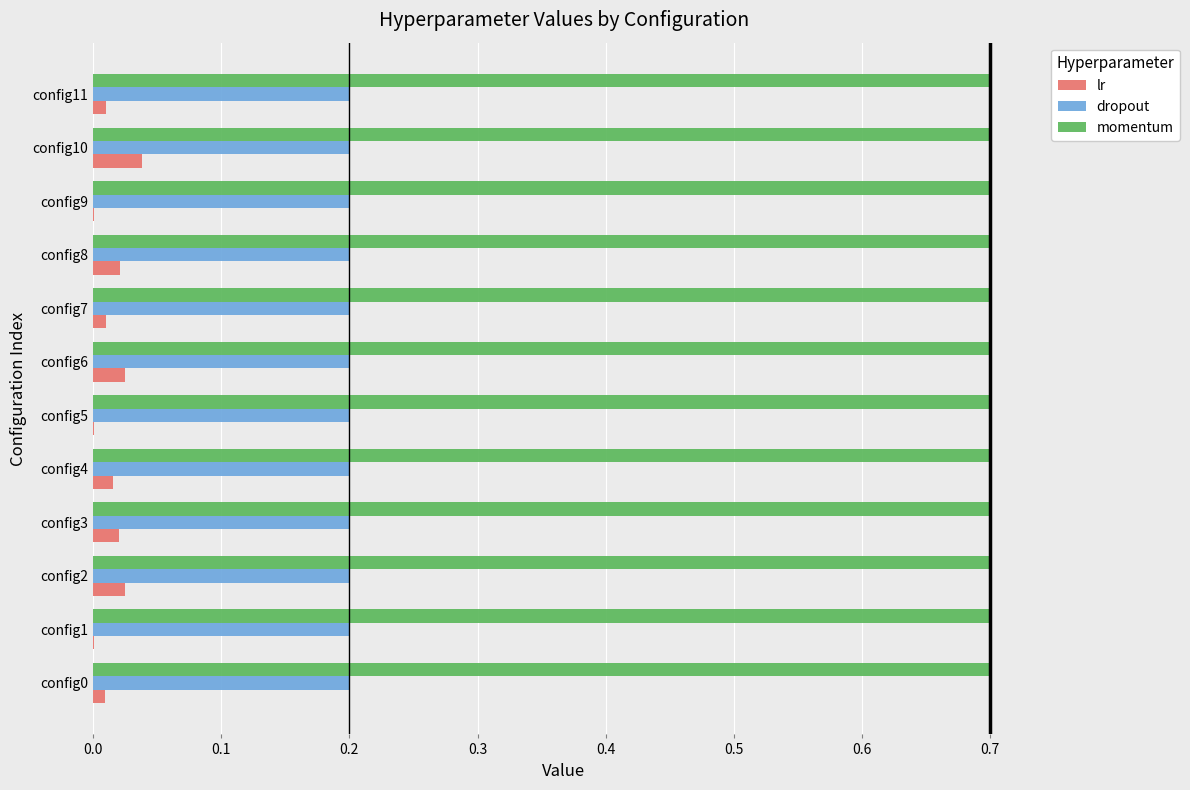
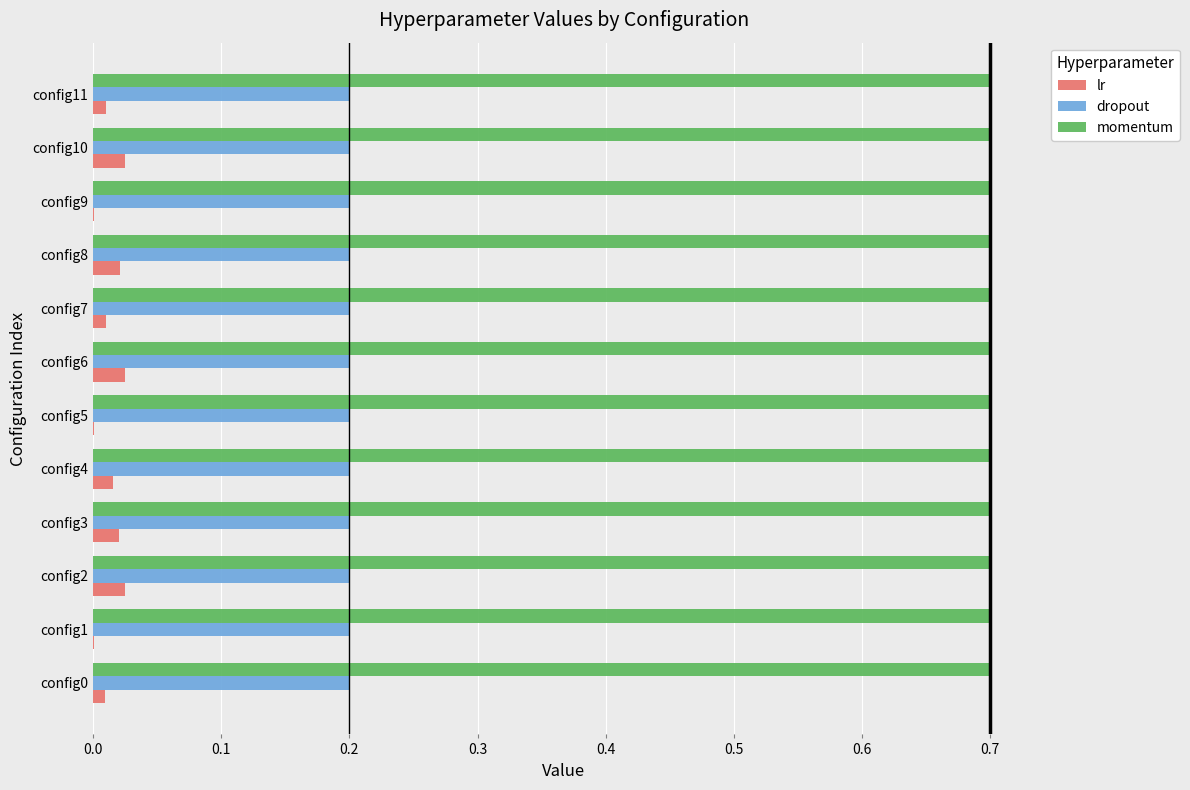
lr, config10: 0.038 -> 0.025
